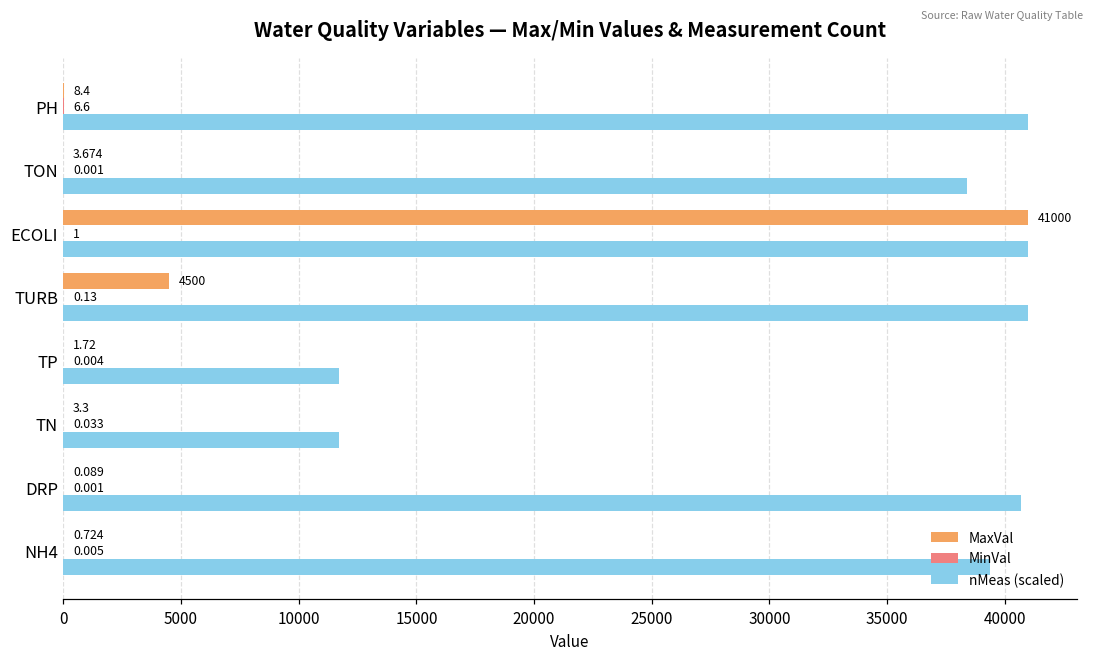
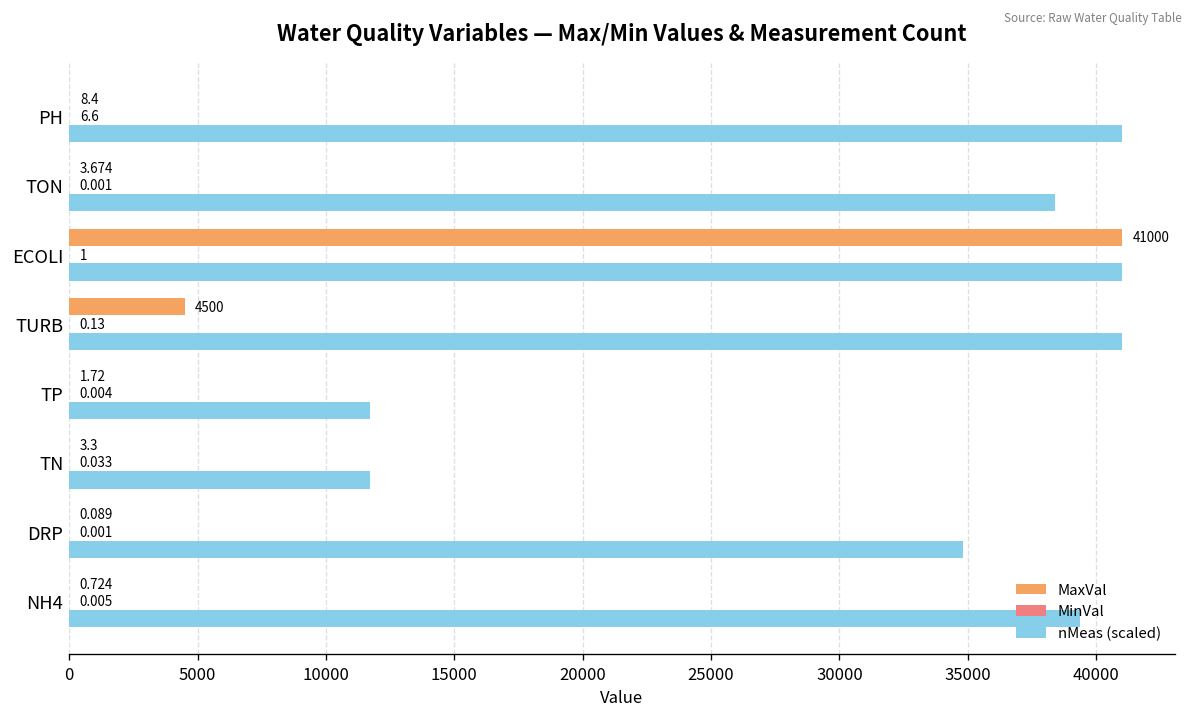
nMeas (scaled), DRP: 40700 -> 34800
